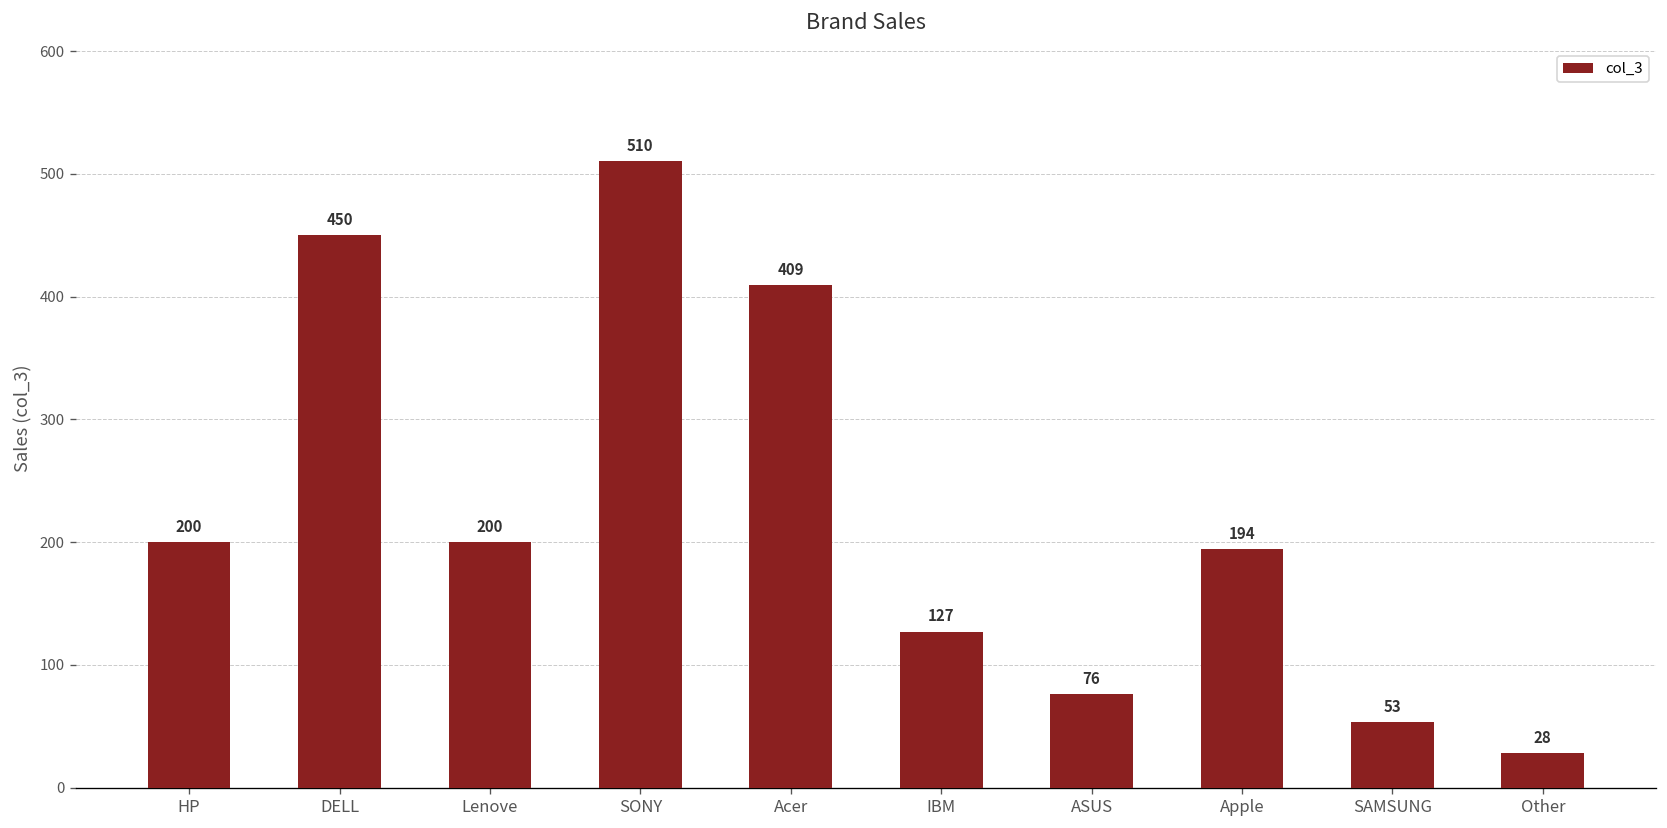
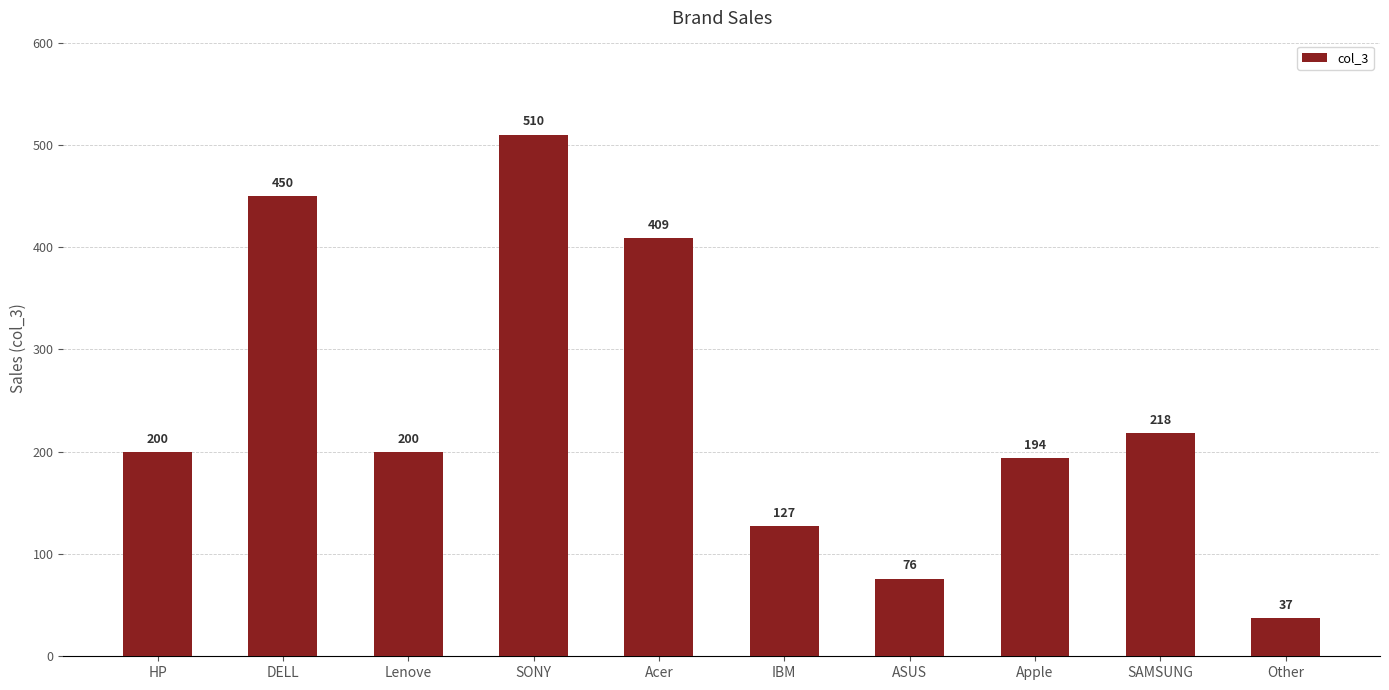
SAMSUNG: 53 -> 218
Other: 28 -> 37
